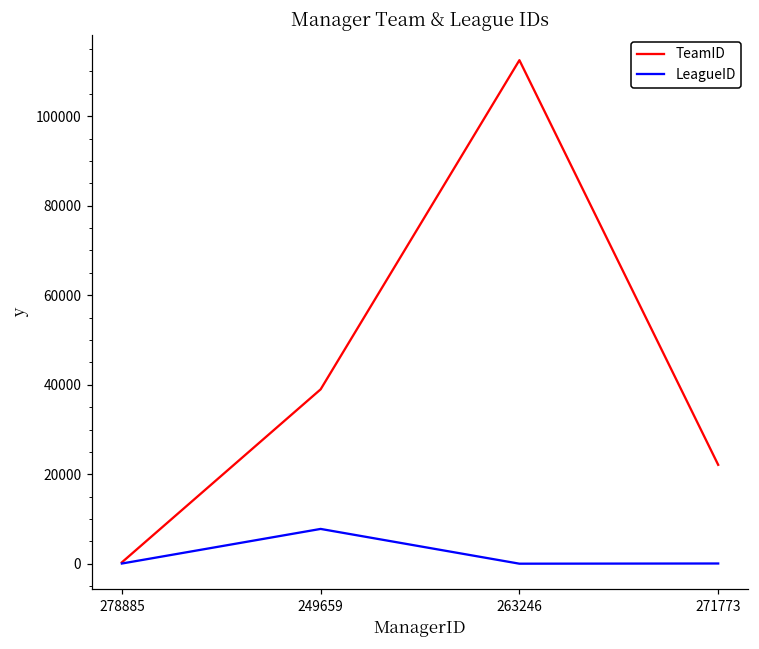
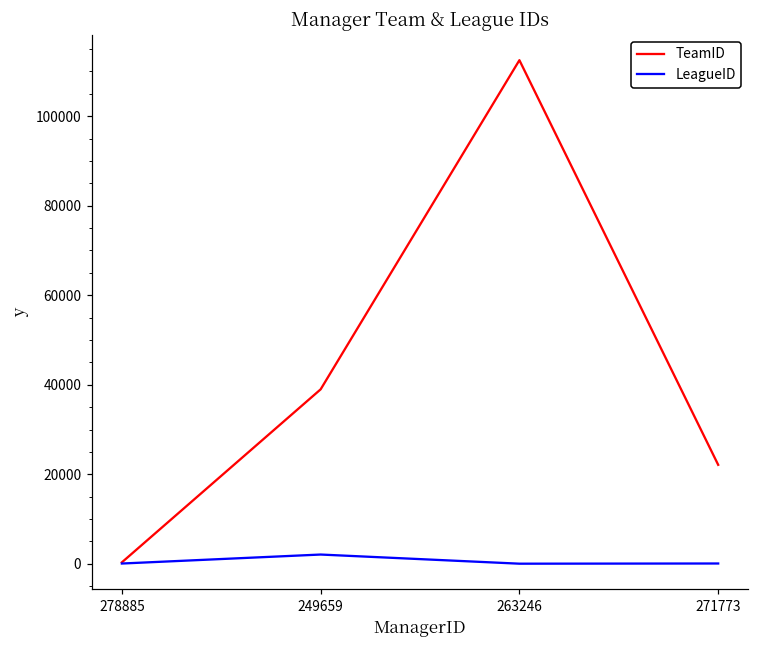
LeagueID, 249659: 8000 -> 2000
